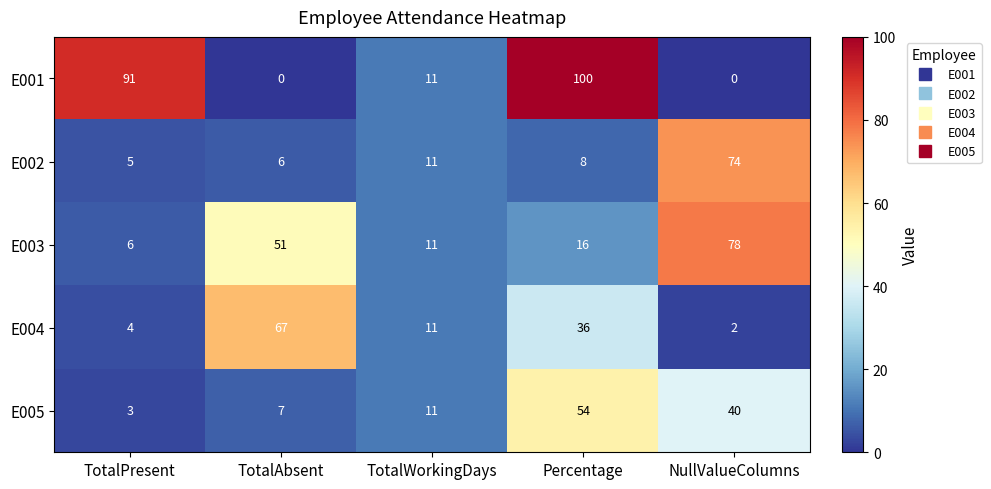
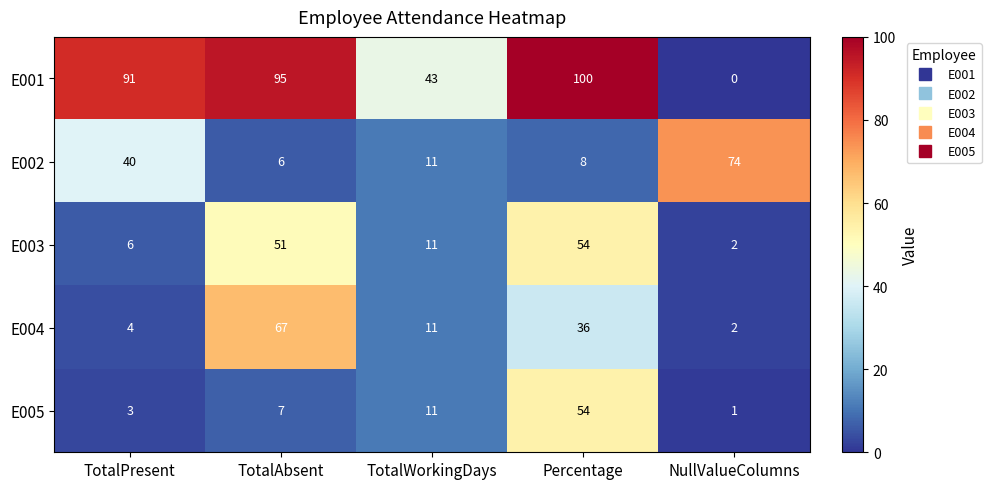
E001, TotalAbsent: 0 -> 95
E001, TotalWorkingDays: 11 -> 43
E002, TotalPresent: 5 -> 40
E003, Percentage: 16 -> 54
E003, NullValueColumns: 78 -> 2
E005, NullValueColumns: 40 -> 1
